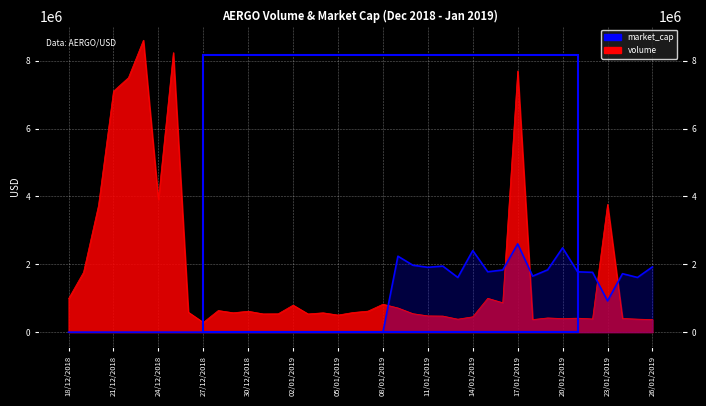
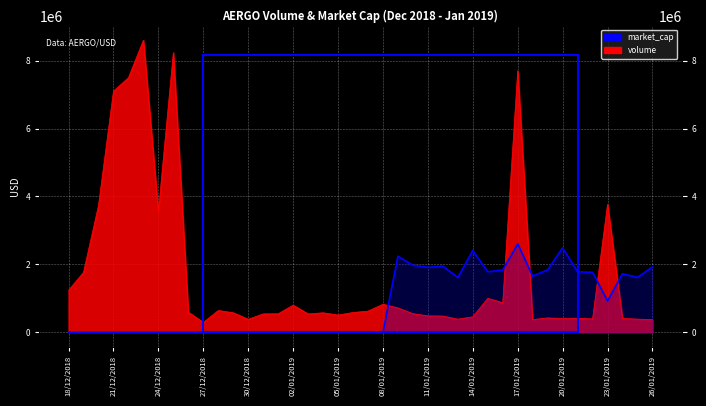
volume, 18/12/2018: 1000000 -> 1200000
volume, 24/12/2018: 3900000 -> 3600000
volume, 30/12/2018: 600000 -> 400000
